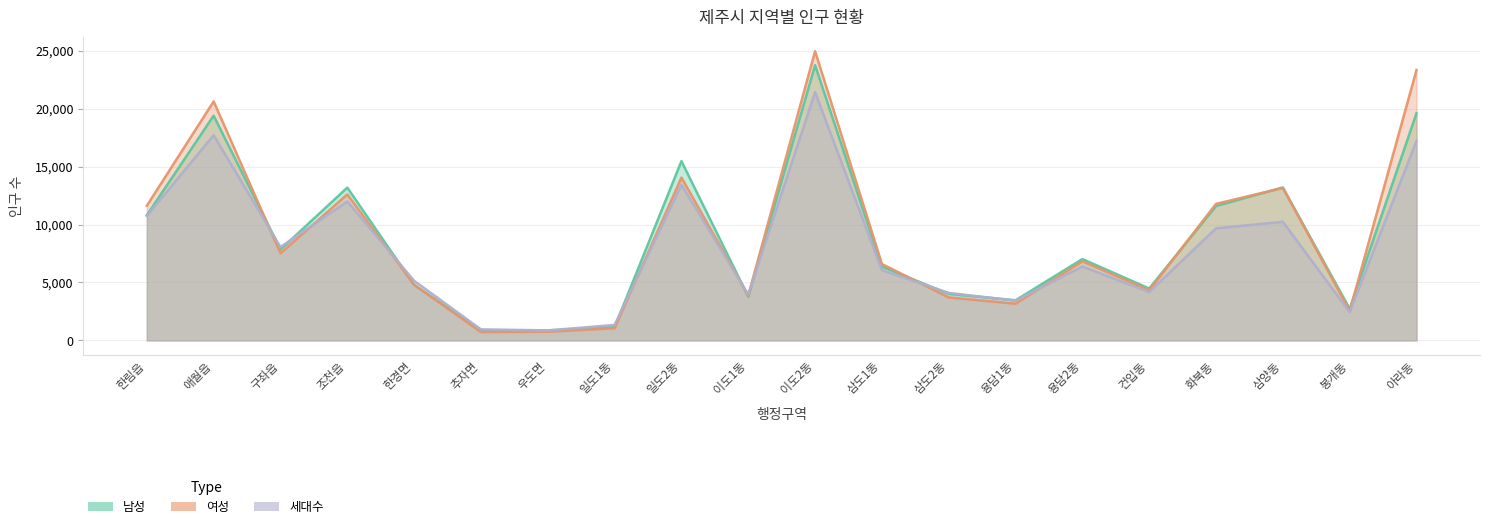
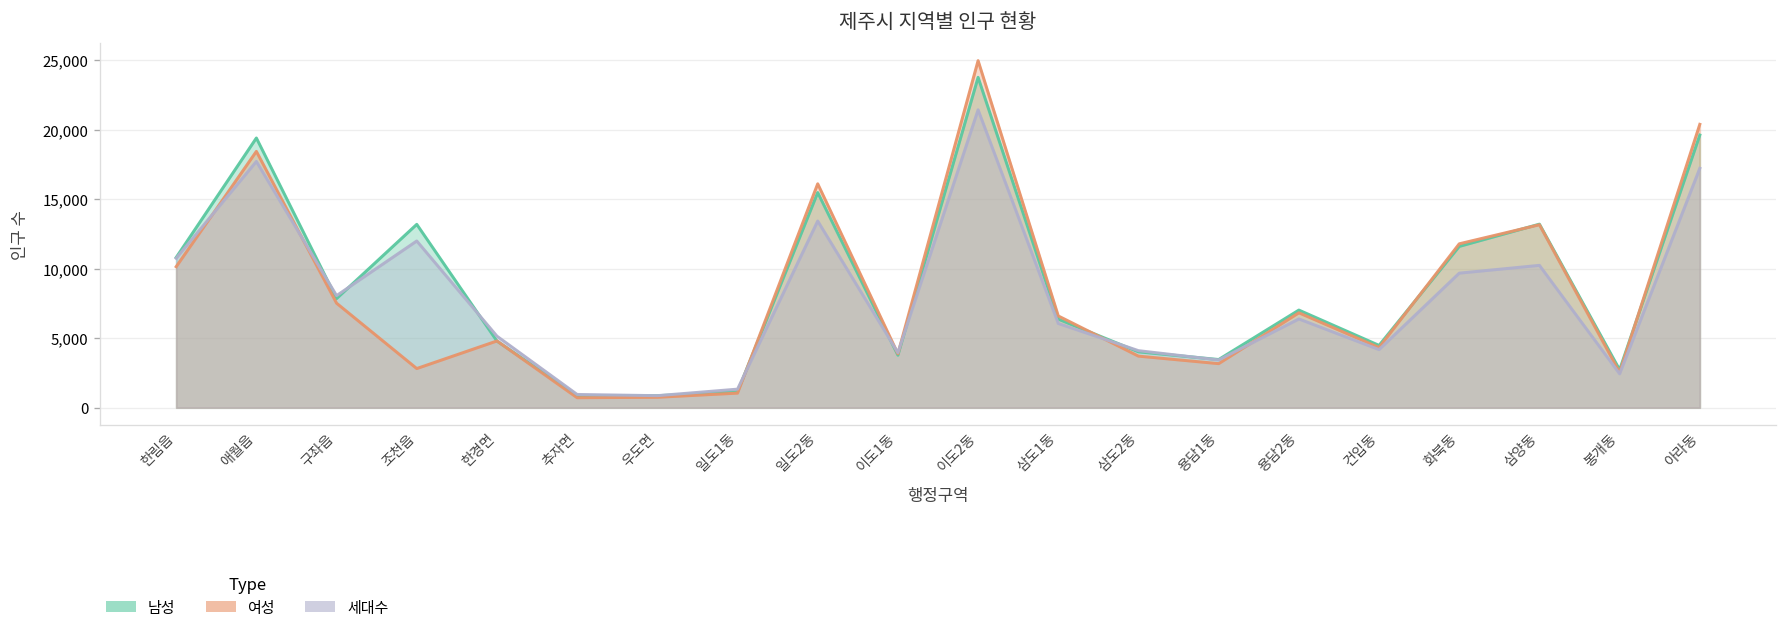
여성, 한림읍: 11,600 -> 10,100
여성, 애월읍: 20,600 -> 18,400
여성, 조천읍: 12,600 -> 2,800
여성, 일도2동: 14,000 -> 16,100
여성, 아라동: 23,300 -> 20,400
